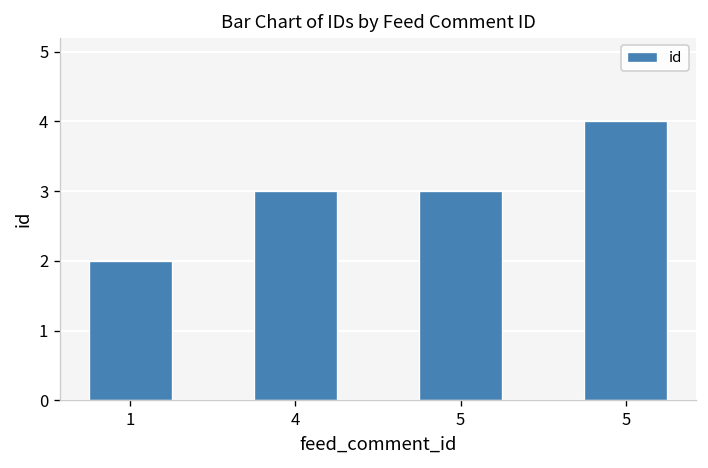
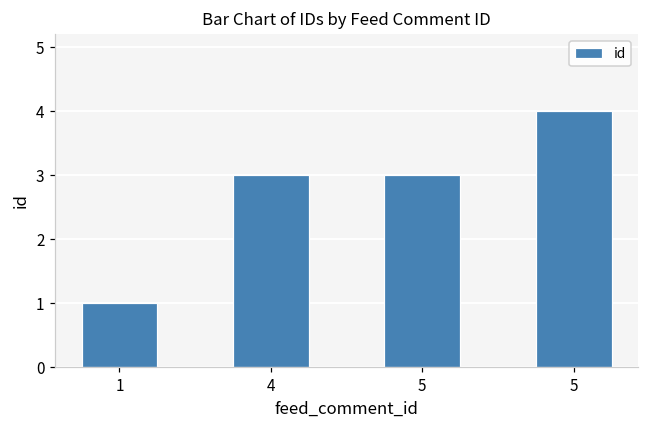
1: 2 -> 1
